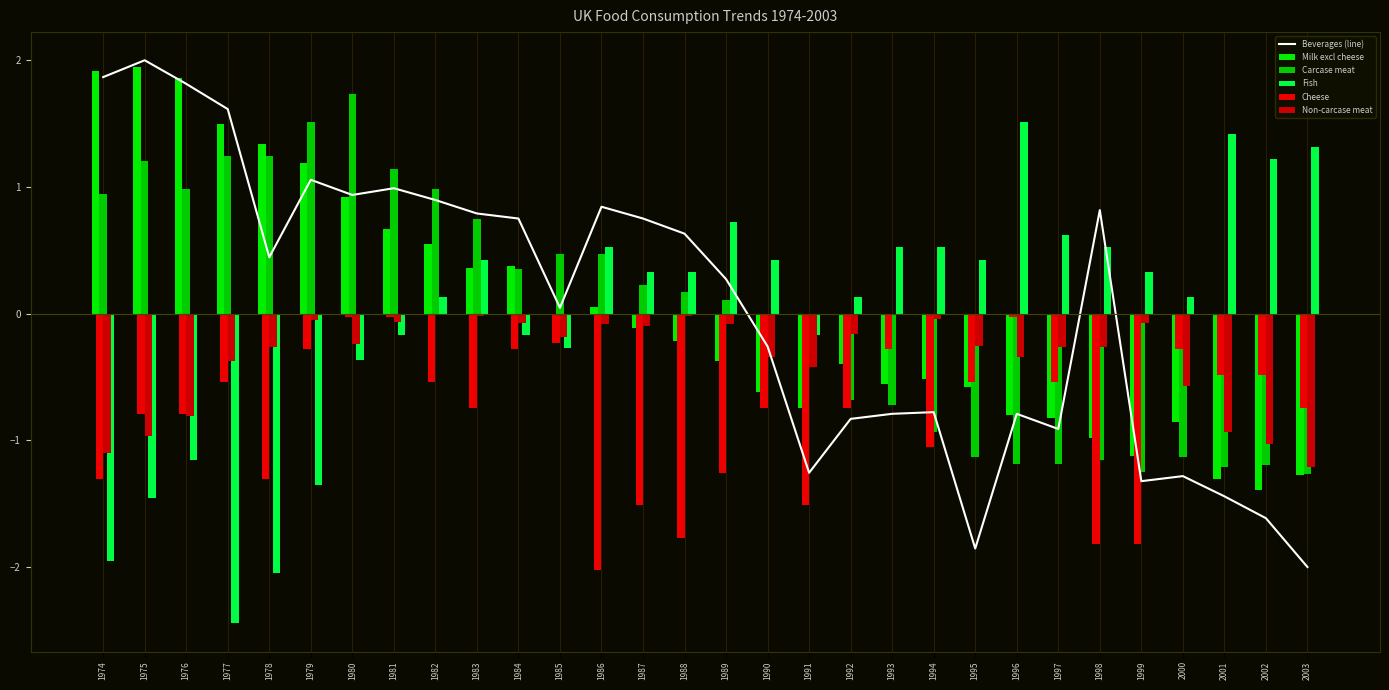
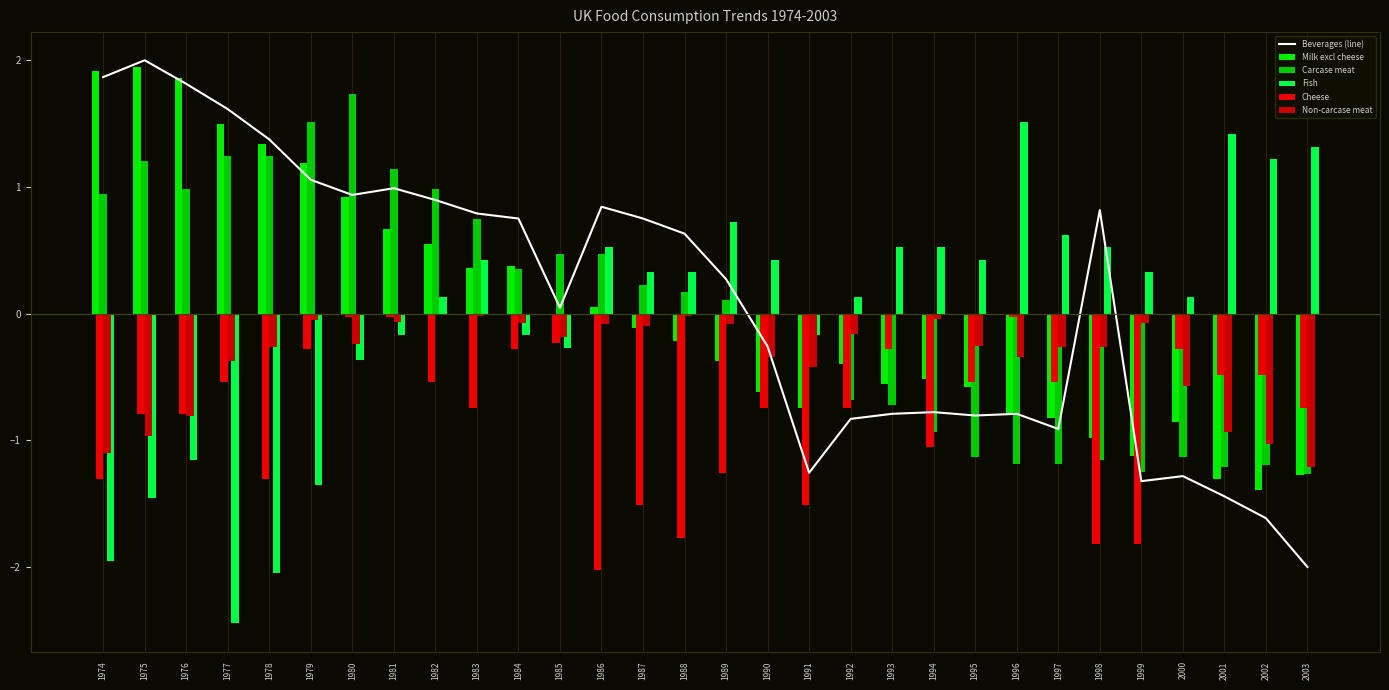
Beverages (line), 1978: 0.45 -> 1.38
Beverages (line), 1995: -1.85 -> -0.80
